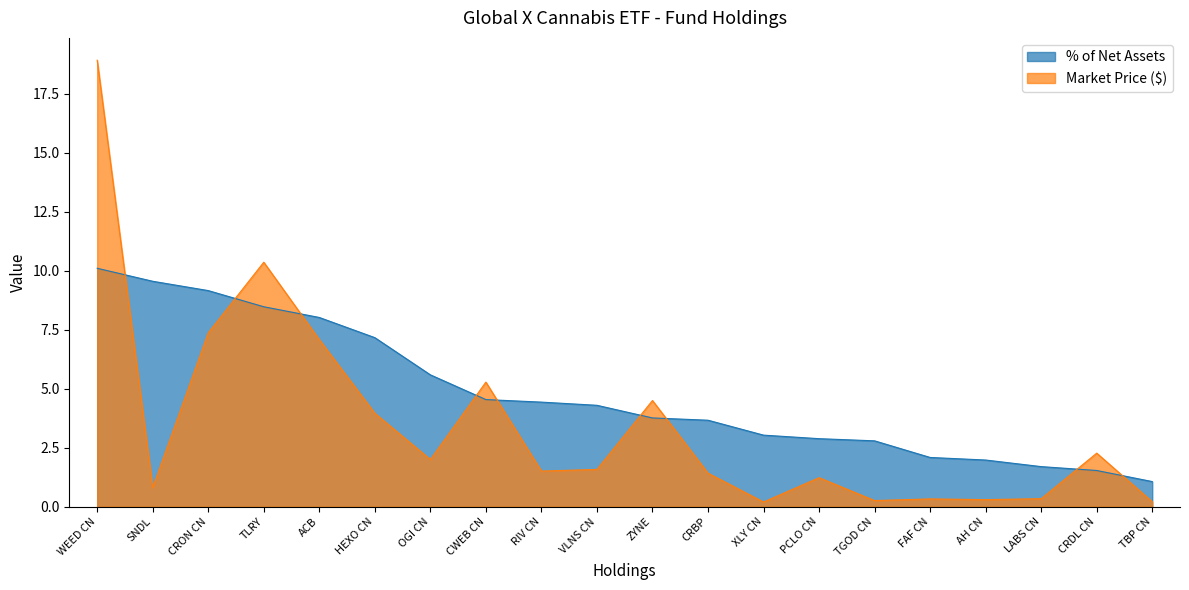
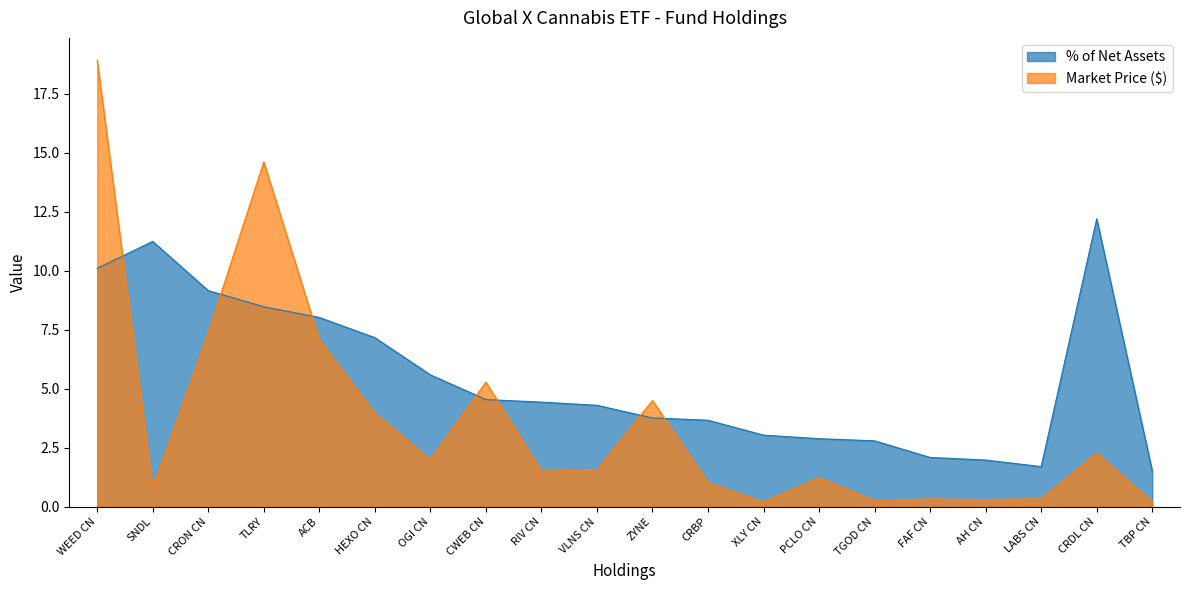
% of Net Assets, SNDL: 9.6 -> 11.2
Market Price ($), TLRY: 10.4 -> 14.6
Market Price ($), CRBP: 1.4 -> 1.0
% of Net Assets, CRDL CN: 1.5 -> 12.2
% of Net Assets, TBP CN: 1.1 -> 1.5
